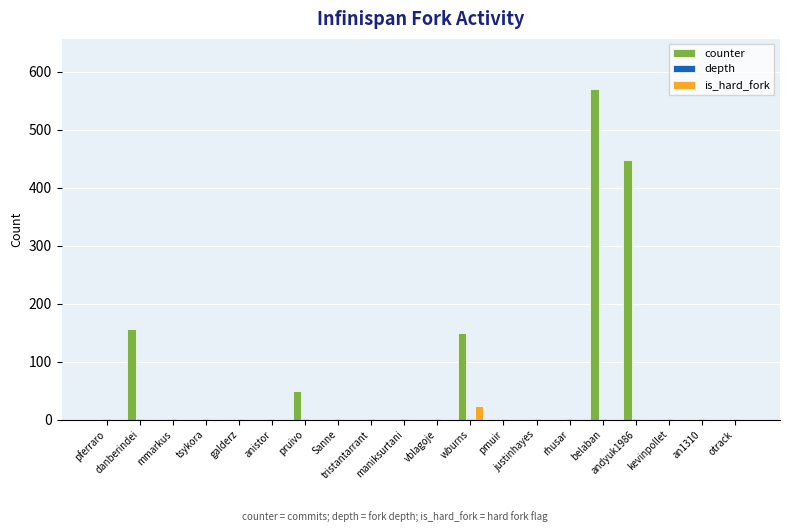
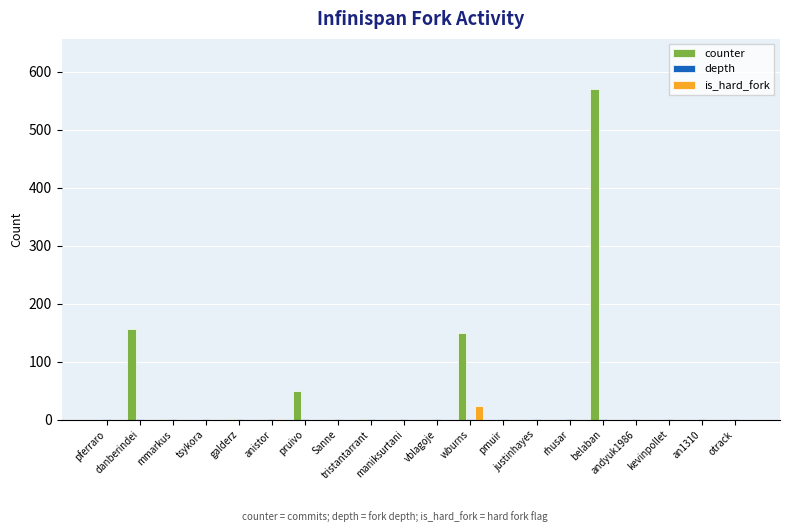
counter, andyuk1986: 450 -> 0
